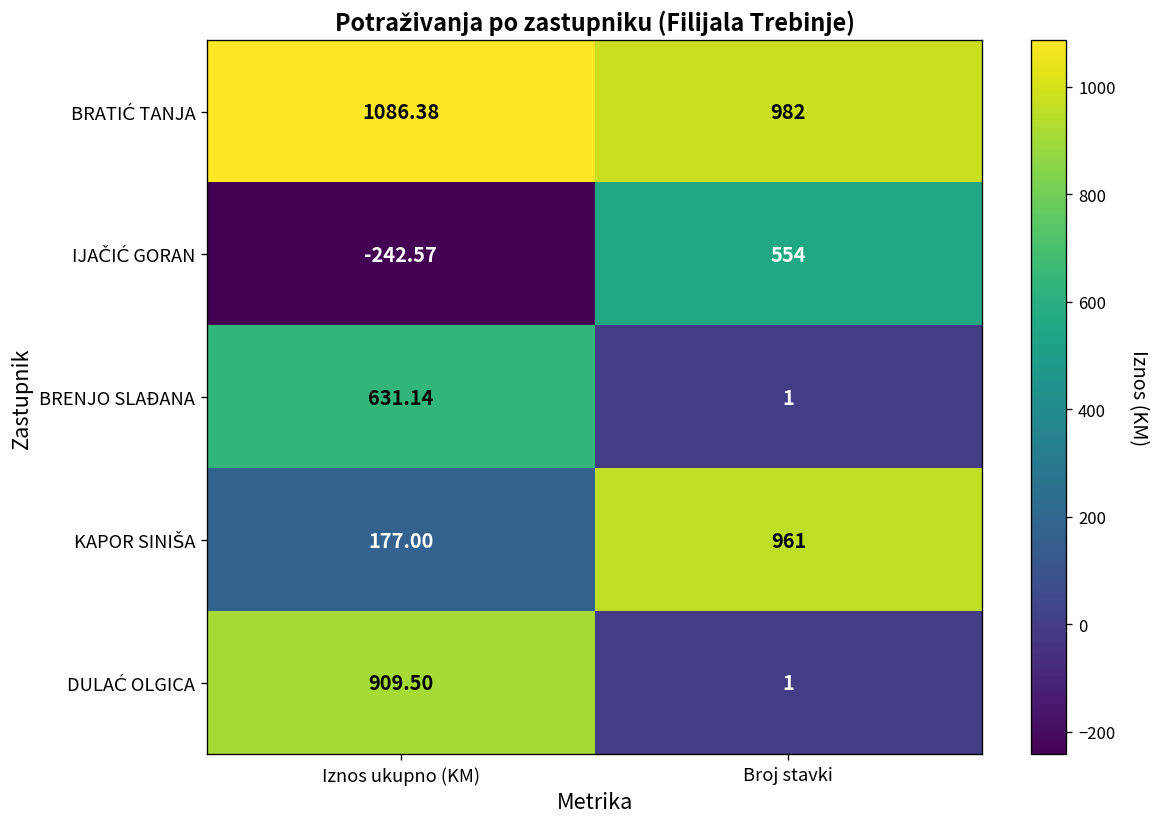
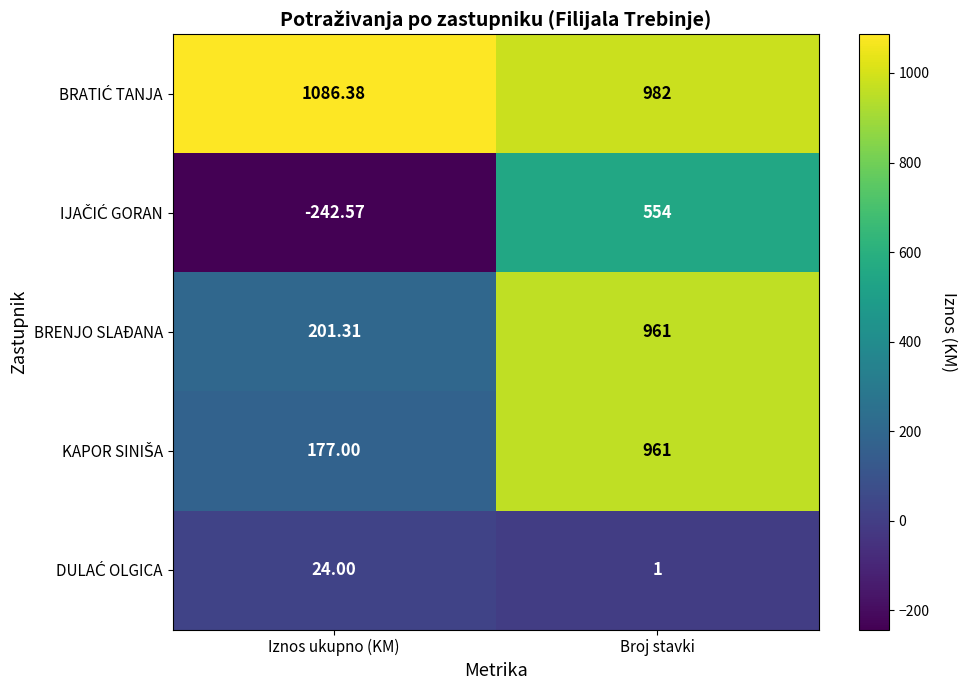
BRENJO SLAĐANA, Iznos ukupno (KM): 631.14 -> 201.31
BRENJO SLAĐANA, Broj stavki: 1 -> 961
DULAĆ OLGICA, Iznos ukupno (KM): 909.50 -> 24.00
